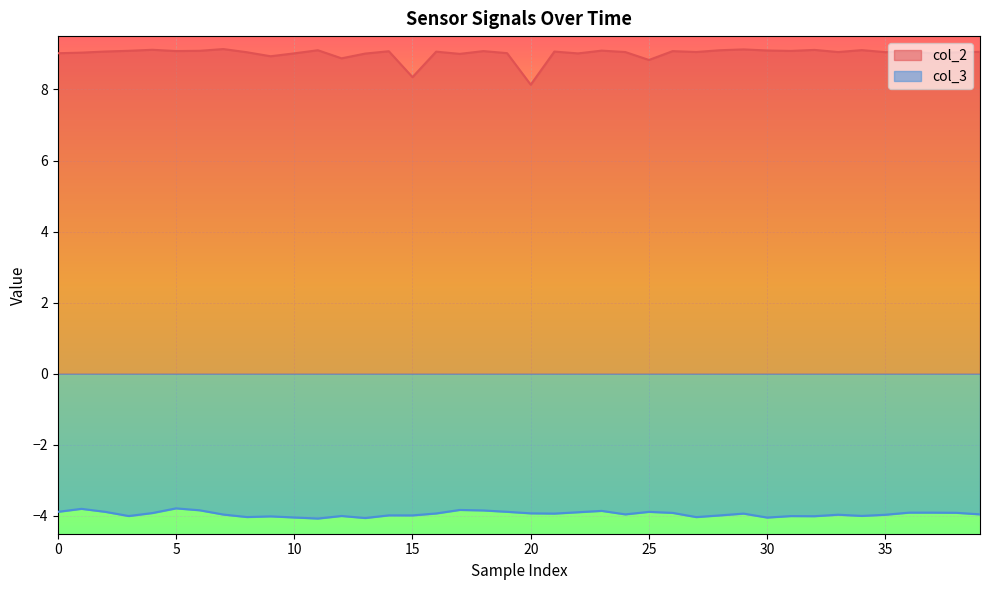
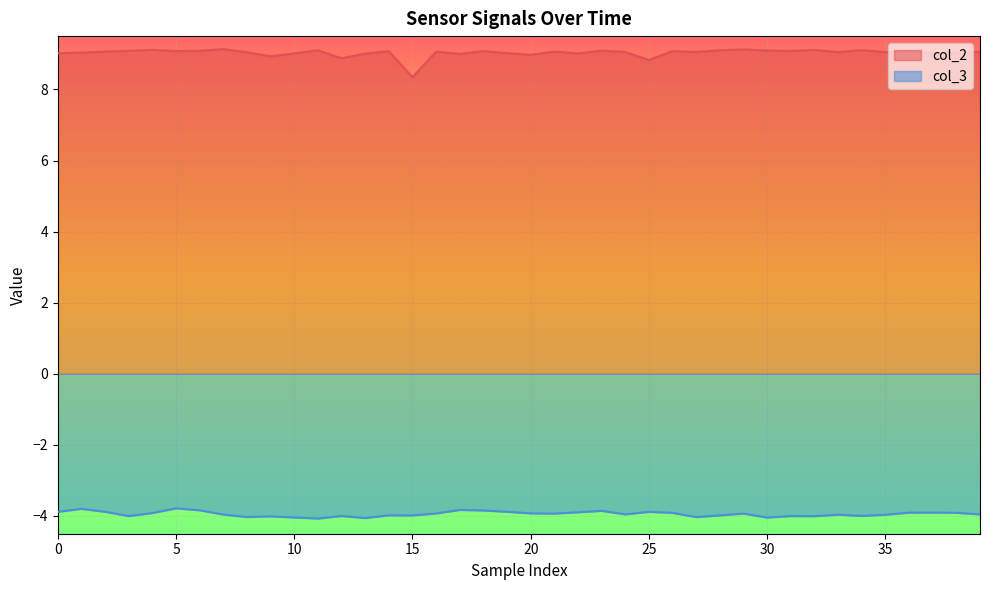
col_2, 20: 8.1 -> 9.0
